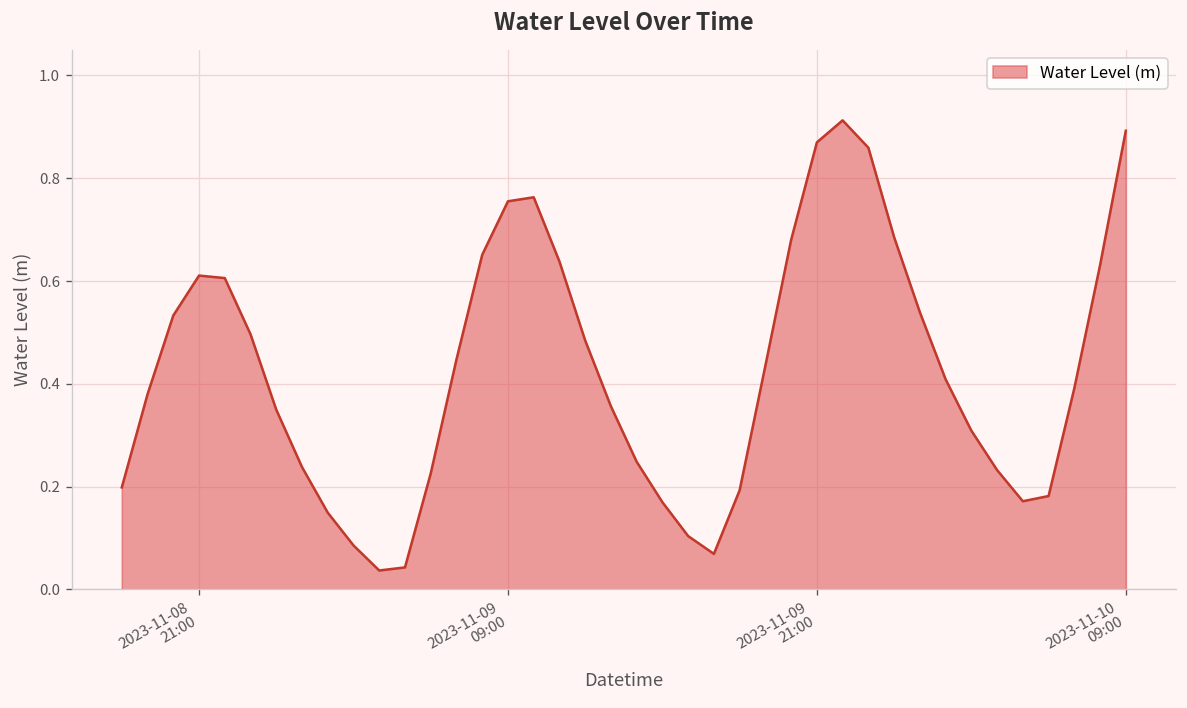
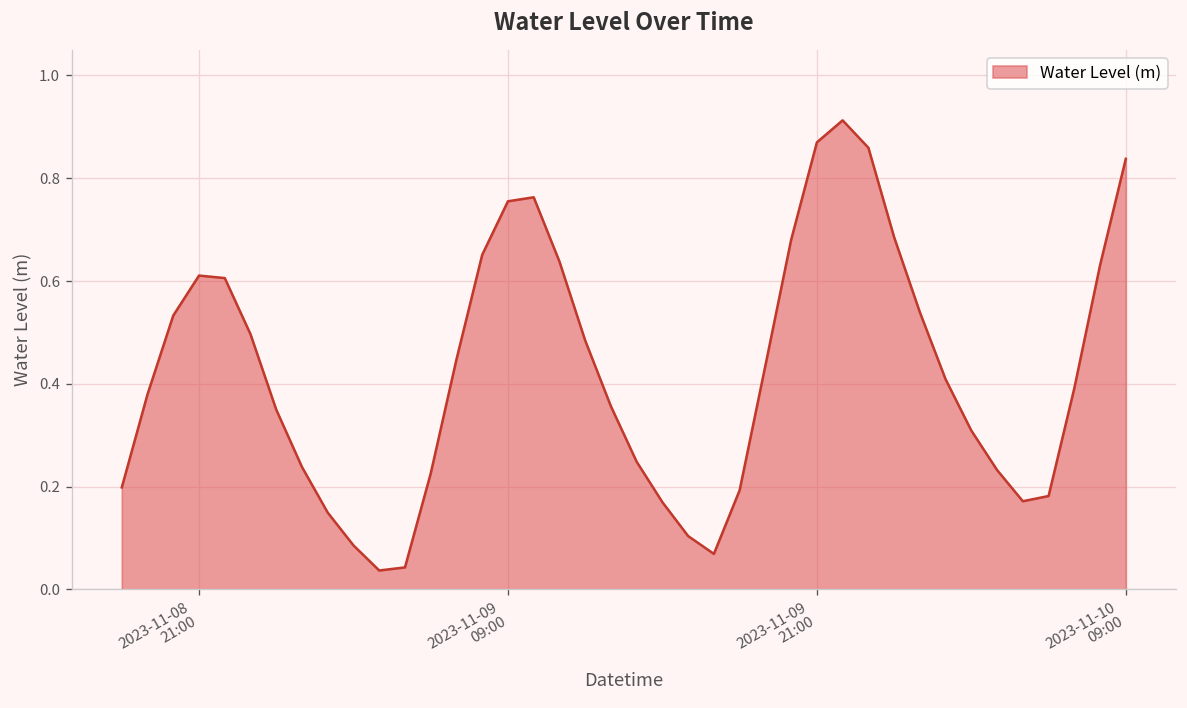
2023-11-10 09:00: 0.89 -> 0.84
